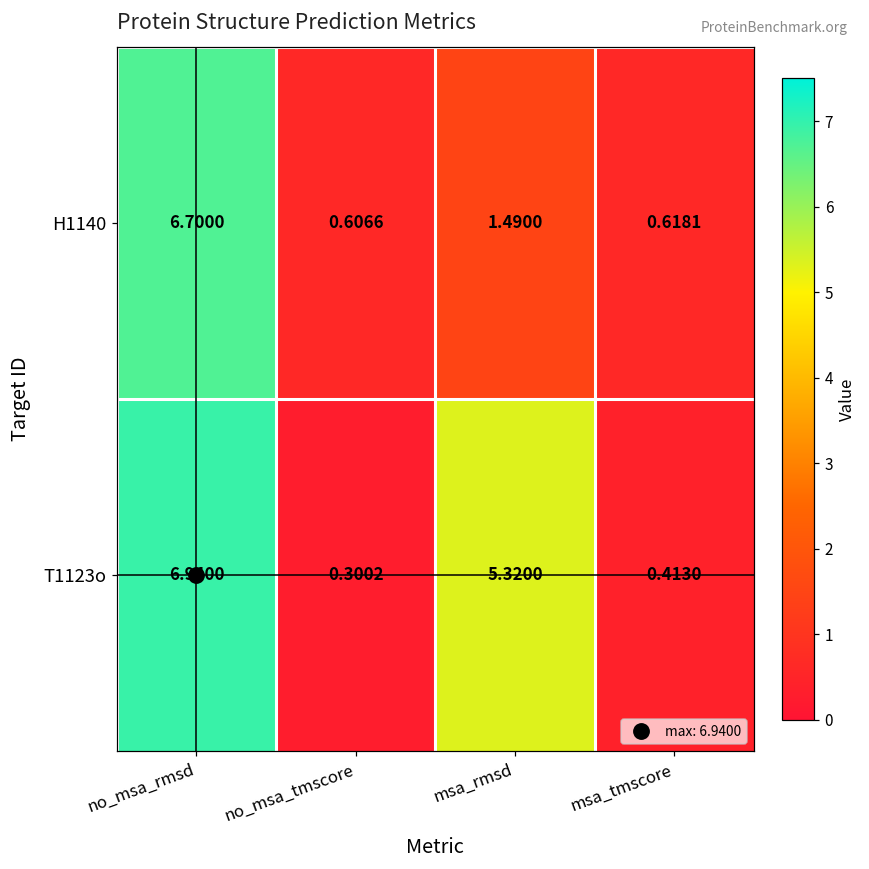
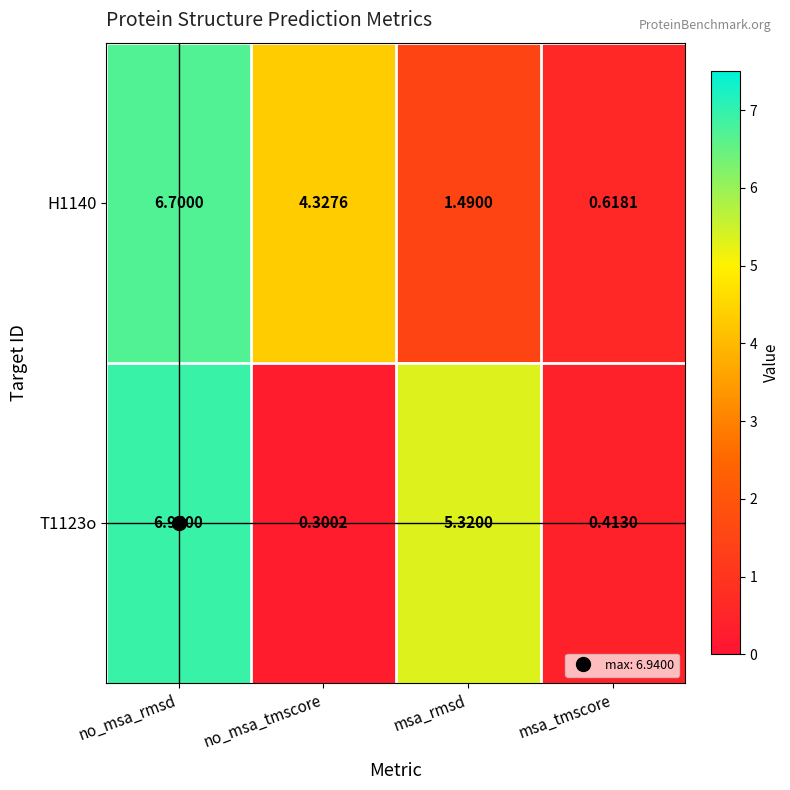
H1140, no_msa_tmscore: 0.6066 -> 4.3276
